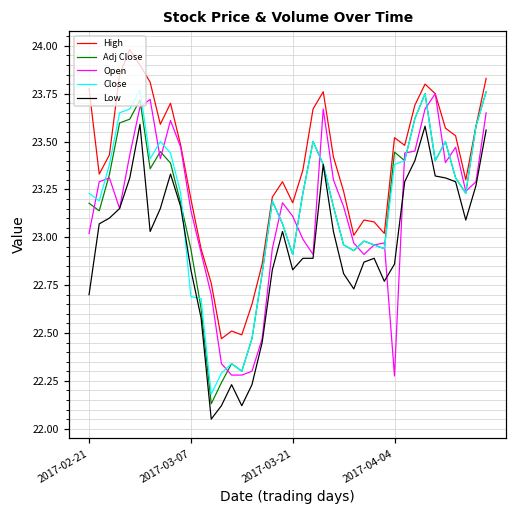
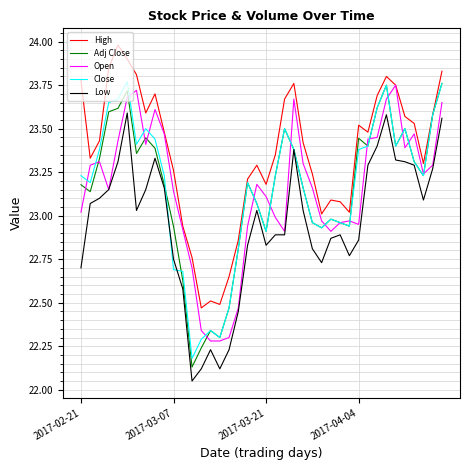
High, 2017-03-07: 23.20 -> 23.26
Low, 2017-03-07: 22.83 -> 22.75
Open, 2017-04-04: 22.28 -> 22.95
